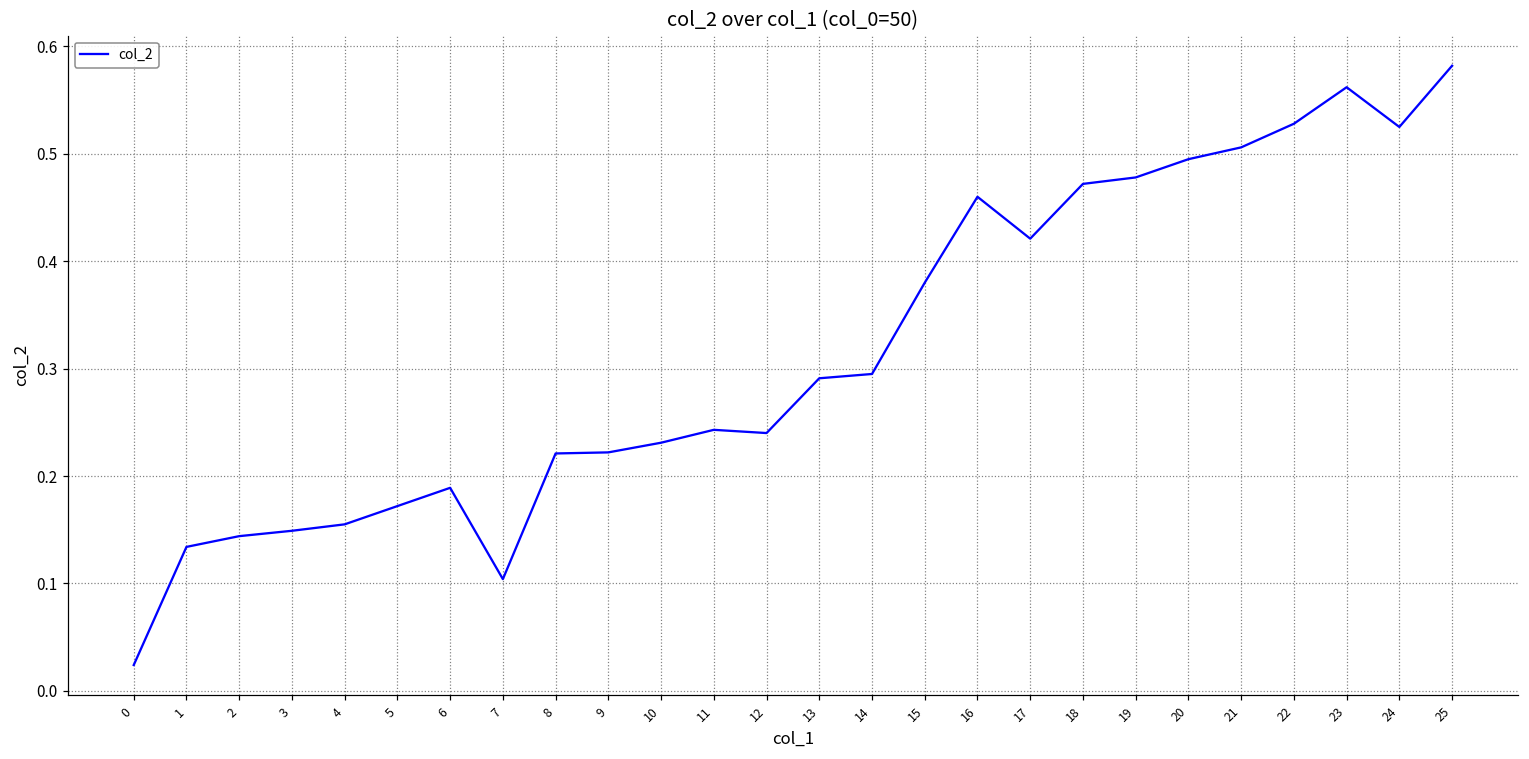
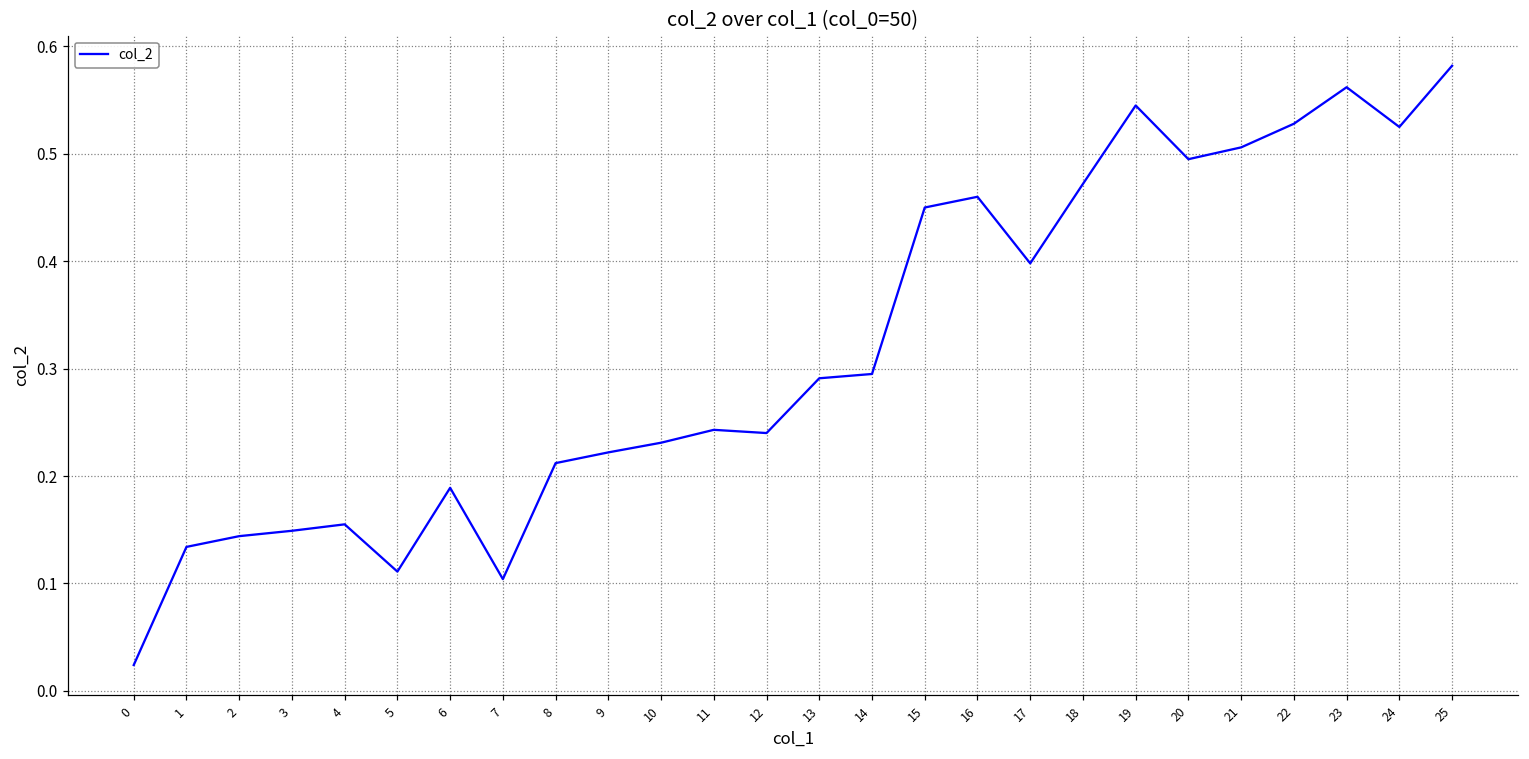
5: 0.17 -> 0.11
8: 0.22 -> 0.21
15: 0.38 -> 0.45
17: 0.42 -> 0.40
19: 0.48 -> 0.55
